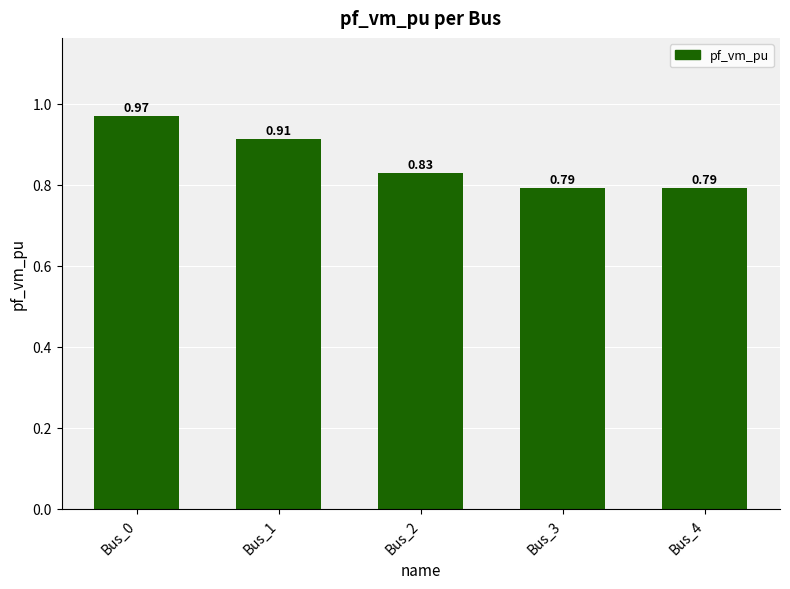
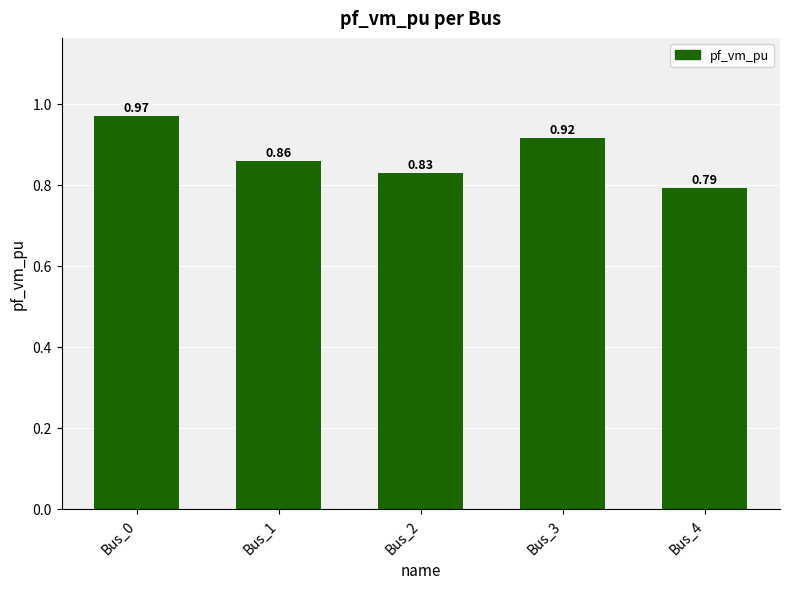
Bus_1: 0.91 -> 0.86
Bus_3: 0.79 -> 0.92
